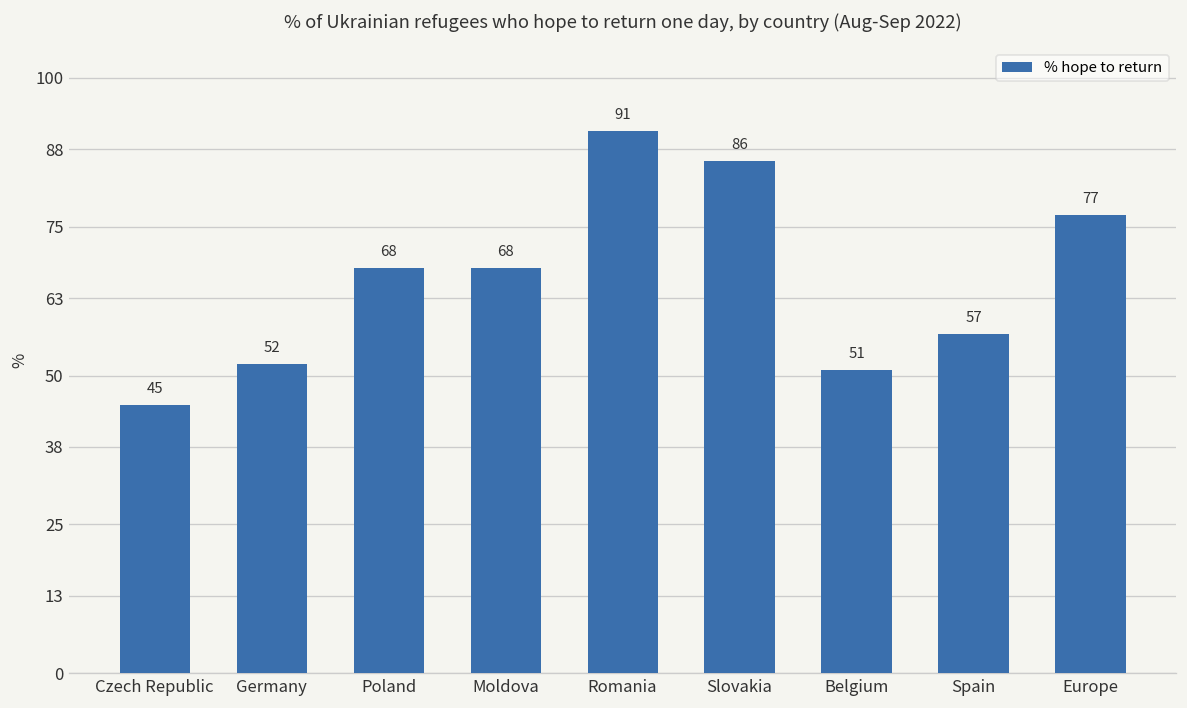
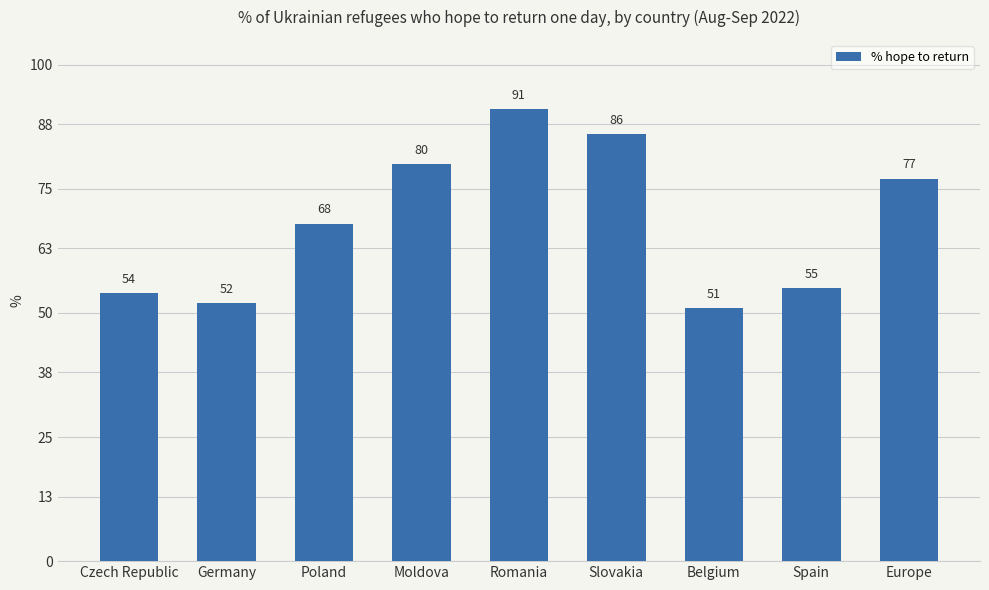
Czech Republic: 45 -> 54
Moldova: 68 -> 80
Spain: 57 -> 55
